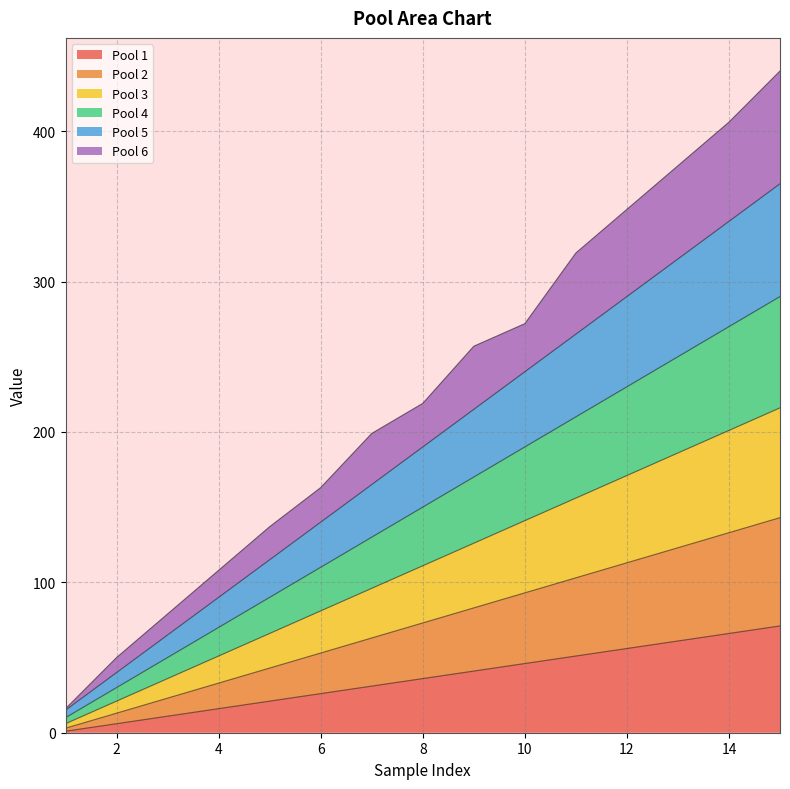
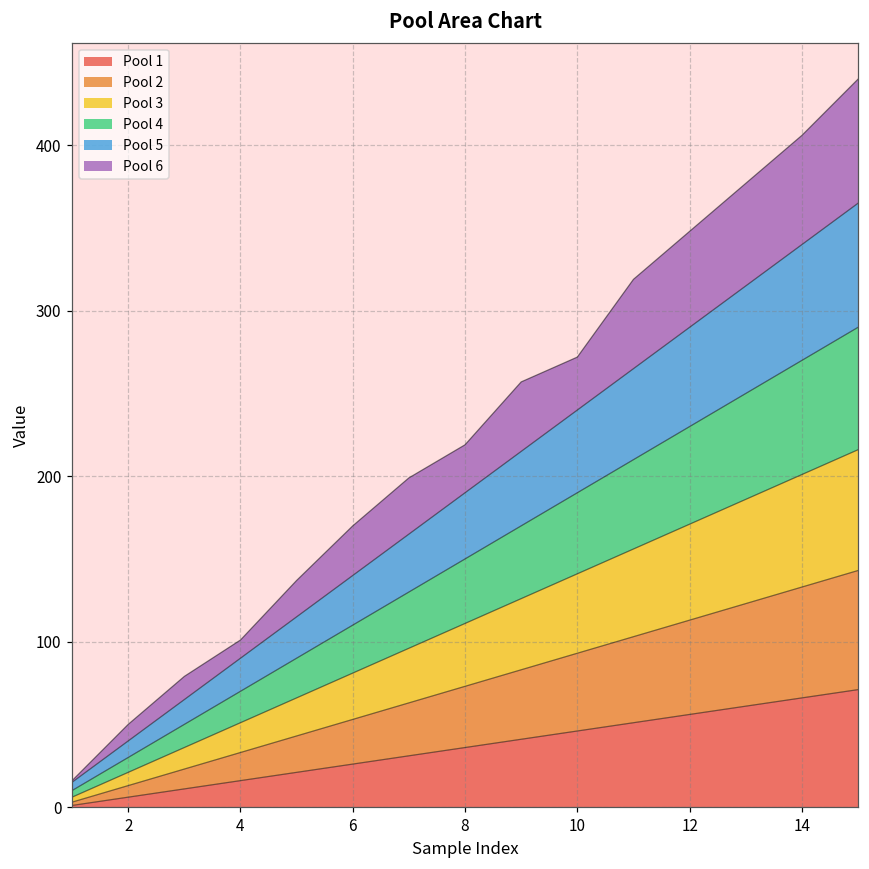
Pool 6, 4: 18 -> 11
Pool 6, 6: 23 -> 30
